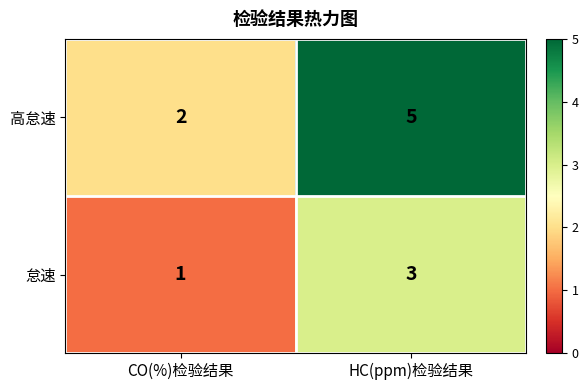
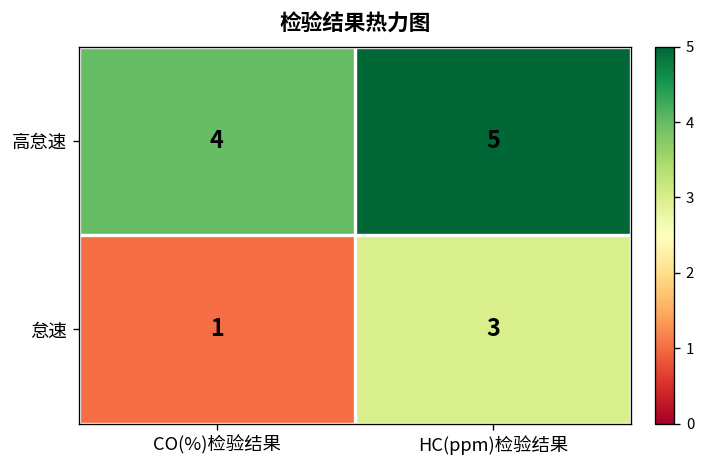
高怠速, CO(%)检验结果: 2 -> 4
